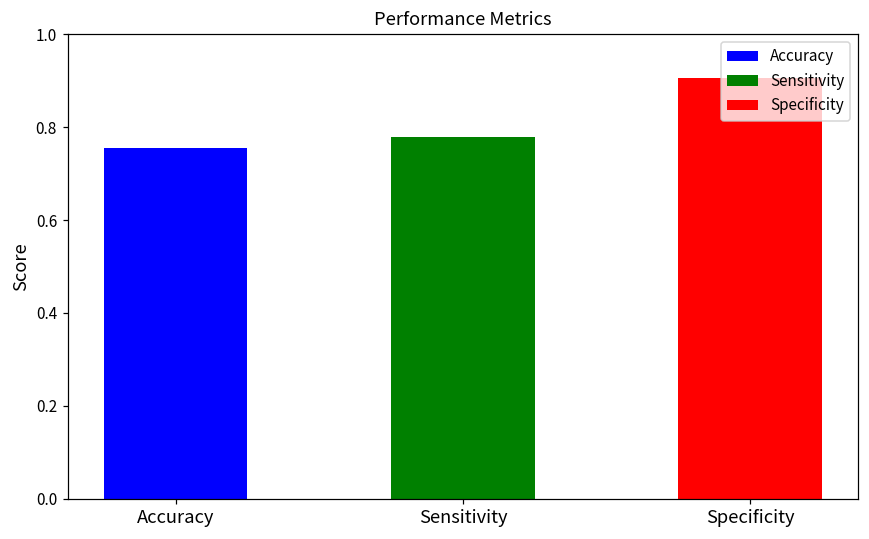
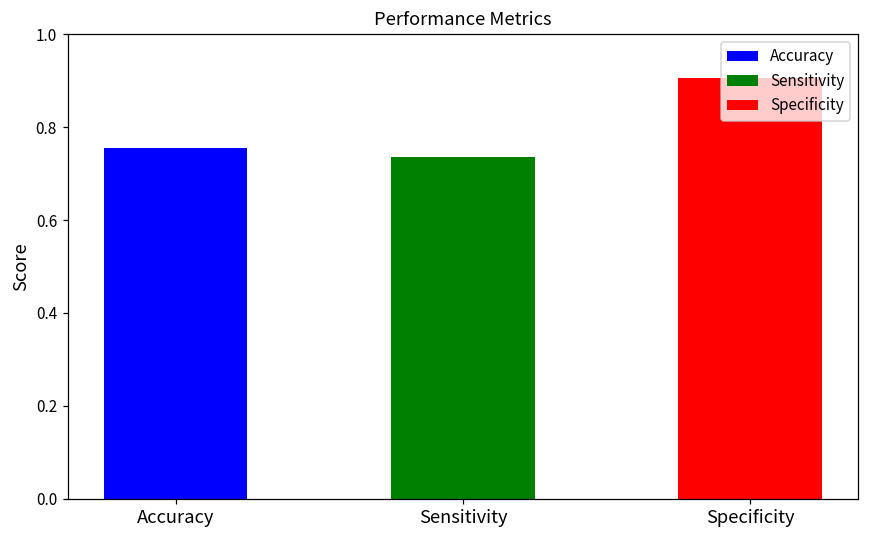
Sensitivity: 0.78 -> 0.74
